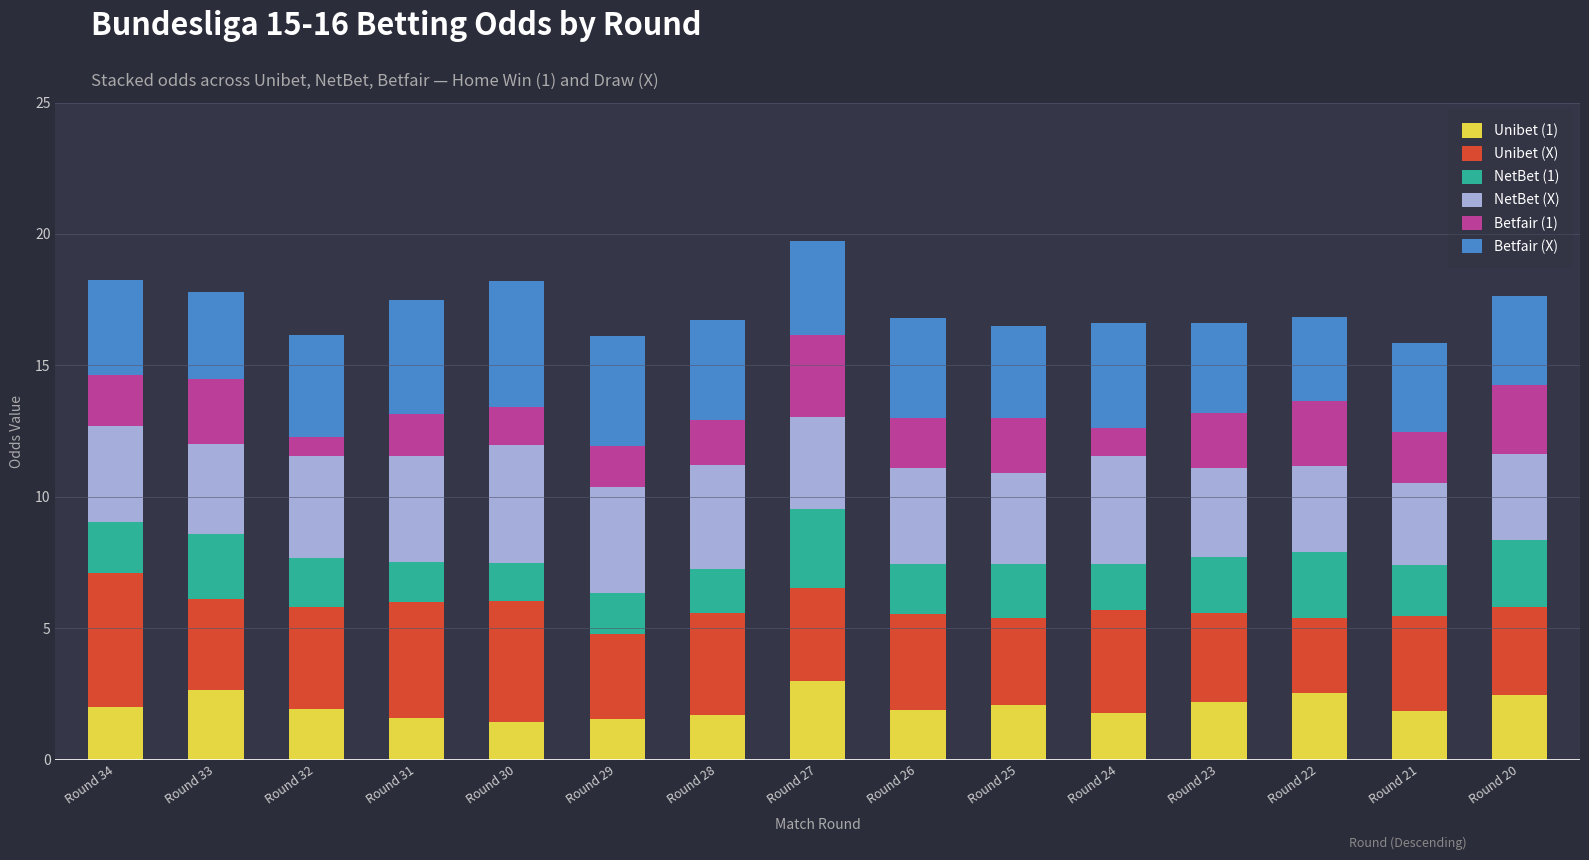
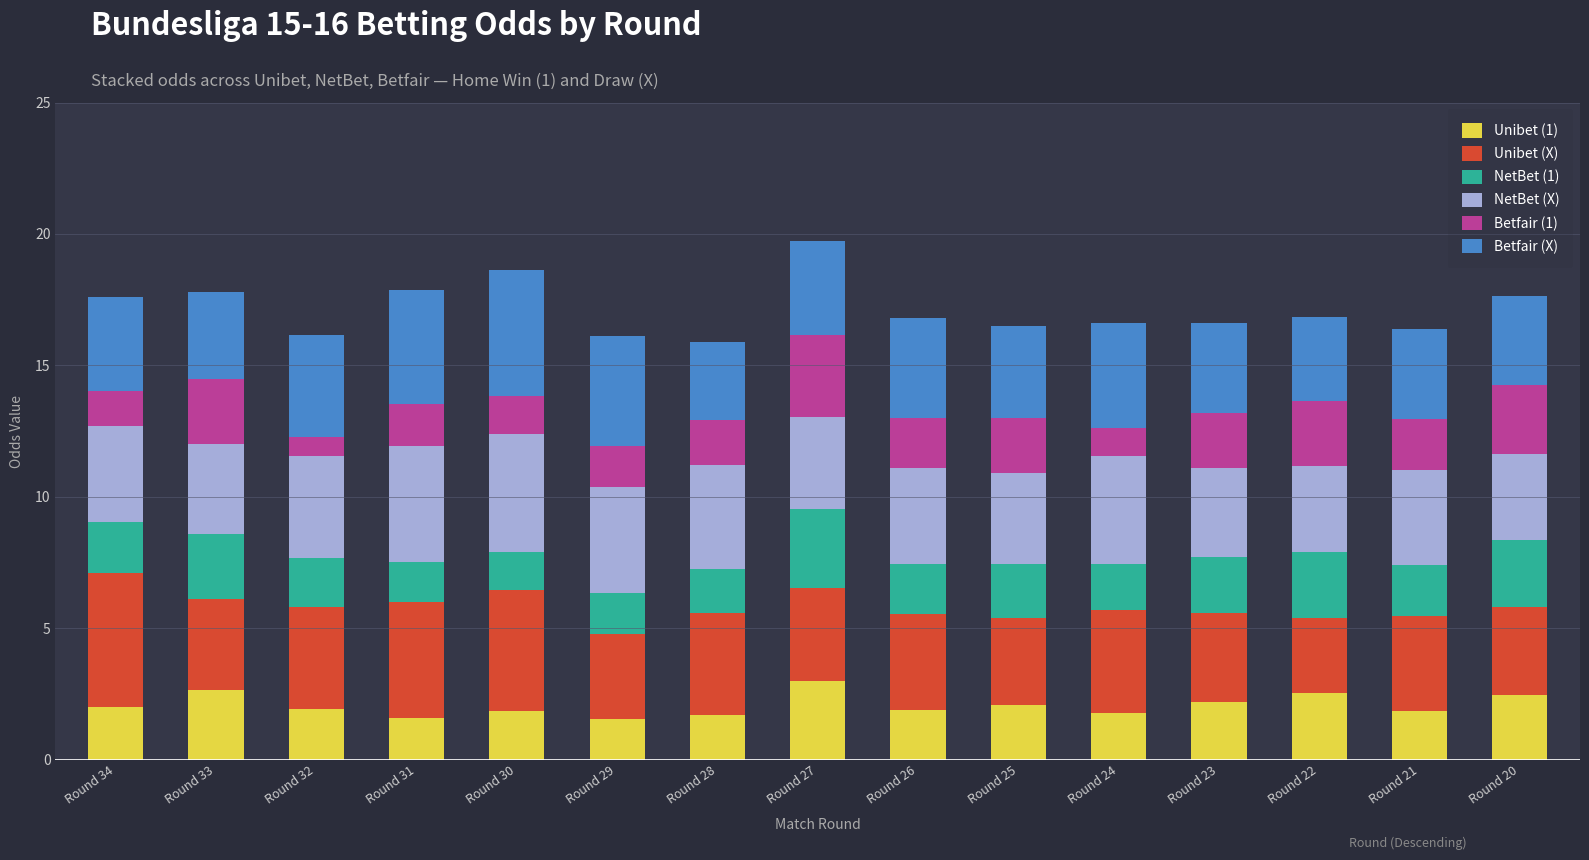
Betfair (1), Round 34: 1.9 -> 1.3
NetBet (X), Round 31: 4.0 -> 4.4
Unibet (1), Round 30: 1.5 -> 1.9
Betfair (X), Round 28: 3.8 -> 3.0
NetBet (X), Round 21: 3.1 -> 3.6
